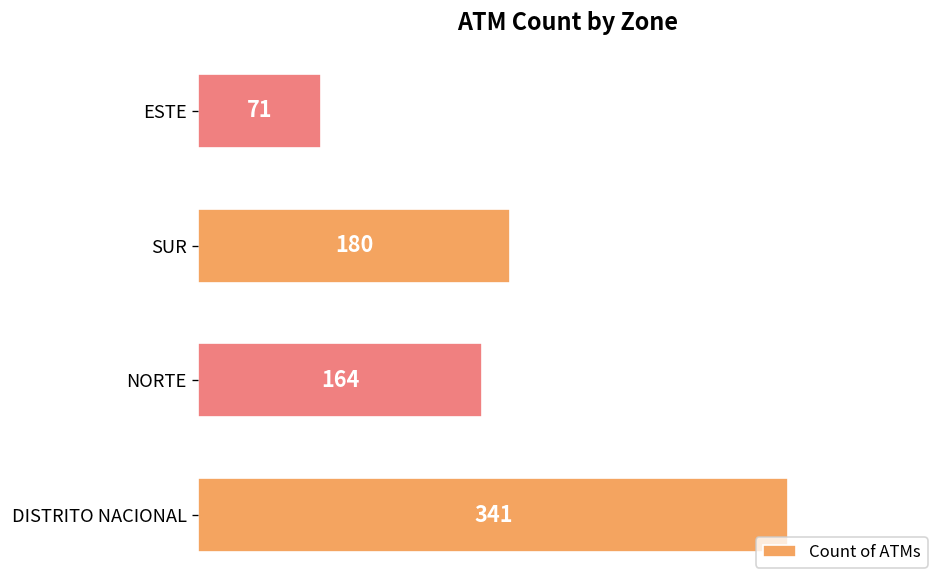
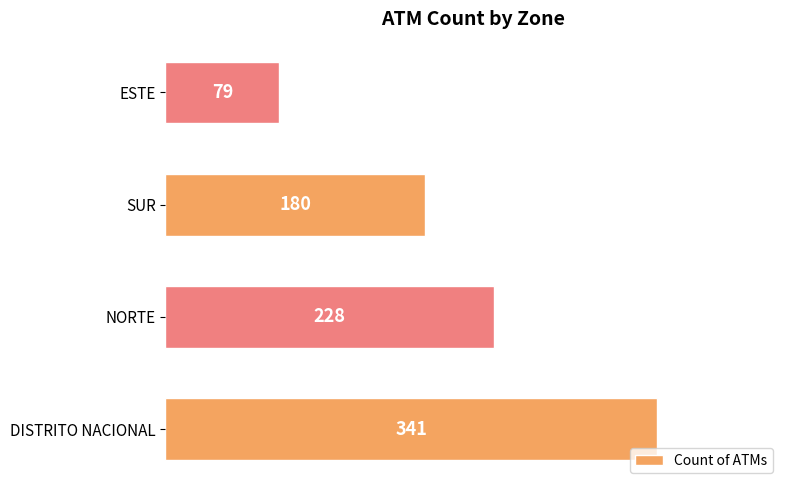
ESTE: 71 -> 79
NORTE: 164 -> 228
